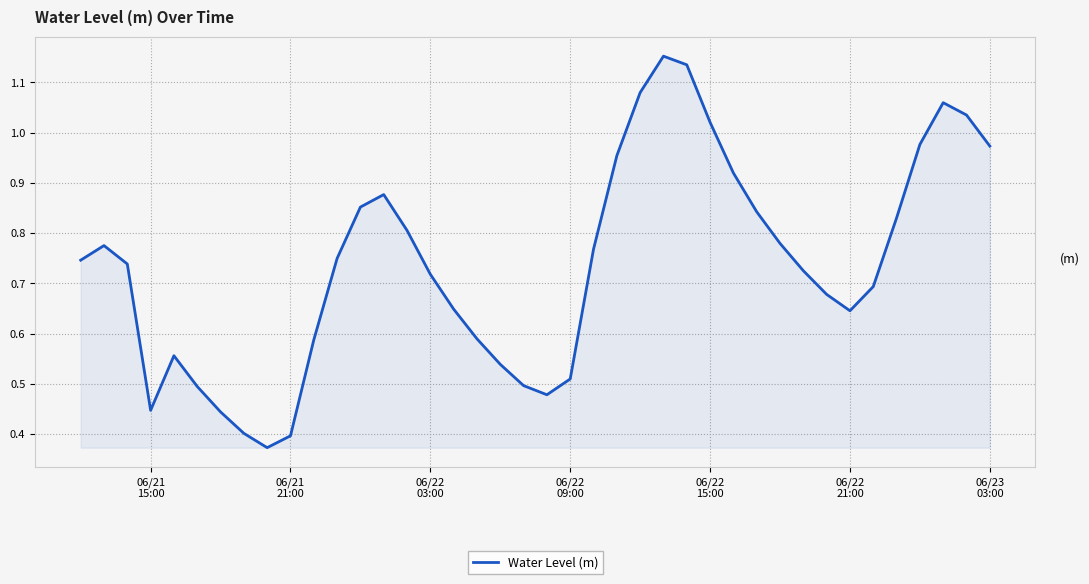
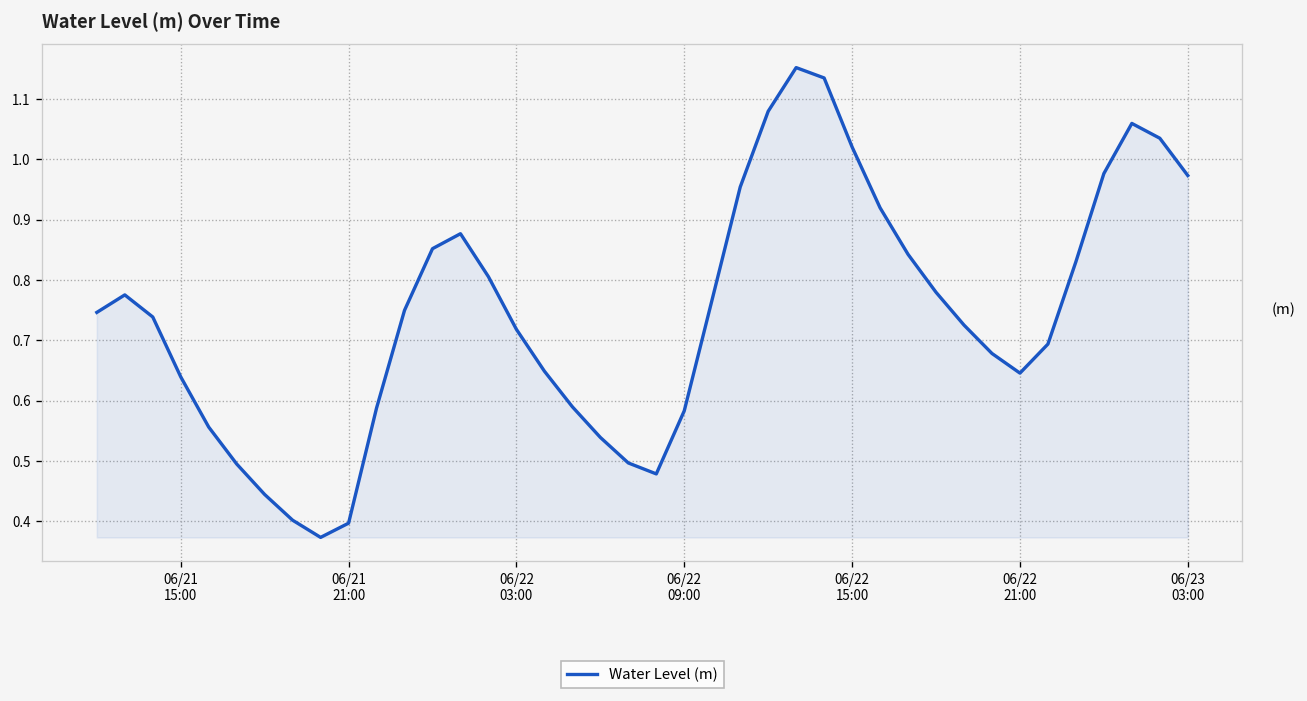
06/21 15:00: 0.45 -> 0.64
06/22 09:00: 0.51 -> 0.58
